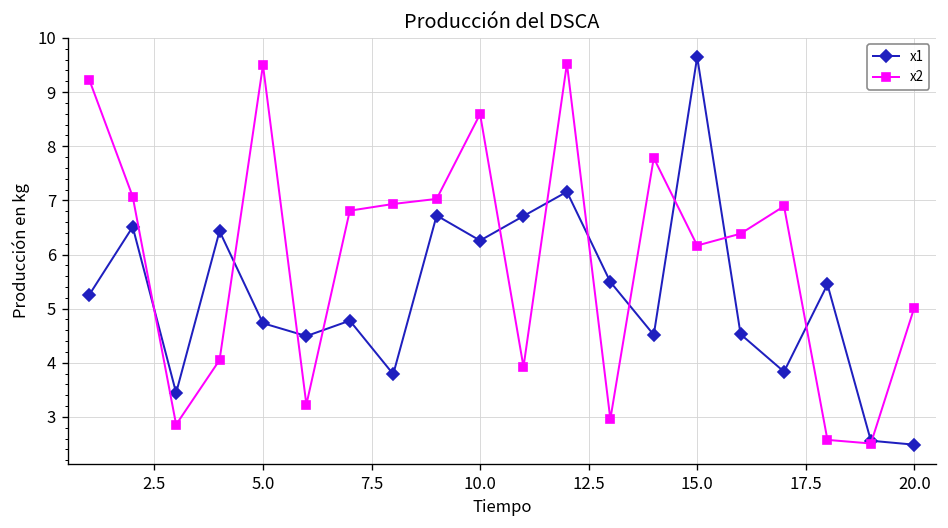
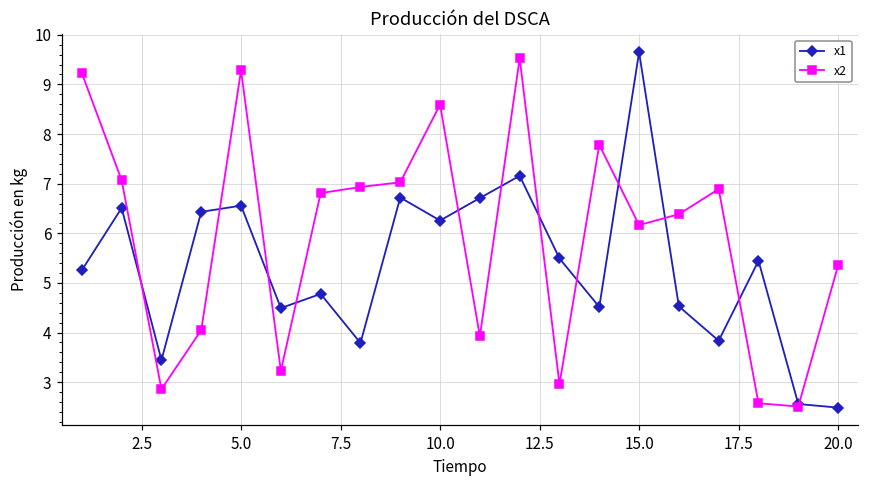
x1, 5.0: 4.7 -> 6.6
x2, 5.0: 9.5 -> 9.3
x2, 20.0: 5.0 -> 5.4
